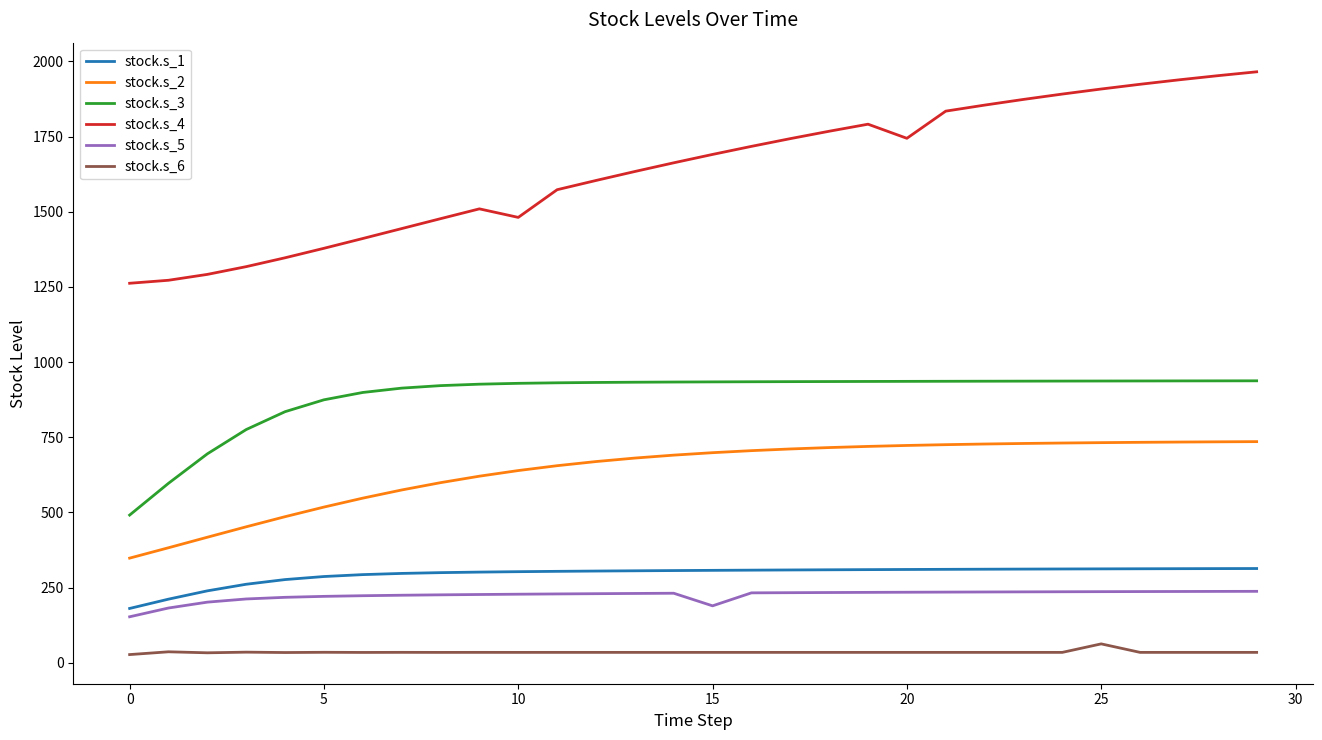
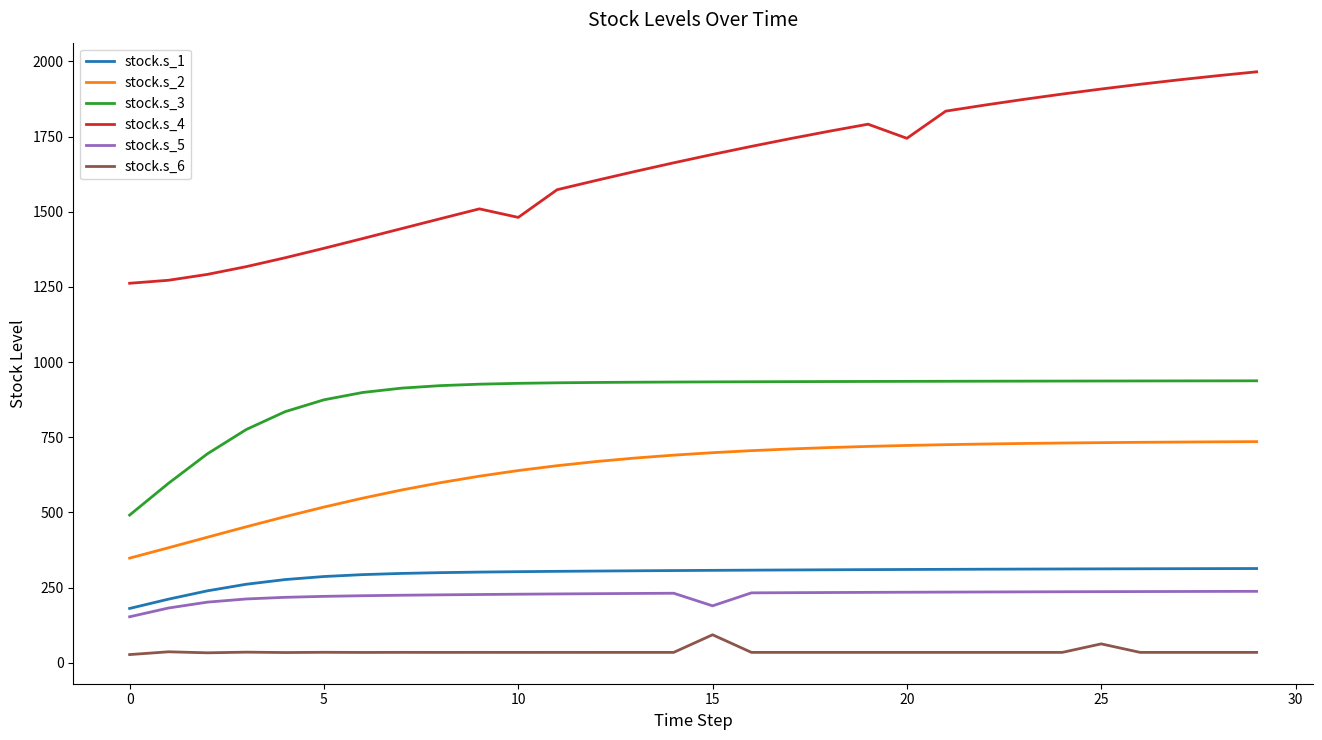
stock.s_6, 15: 30 -> 90
